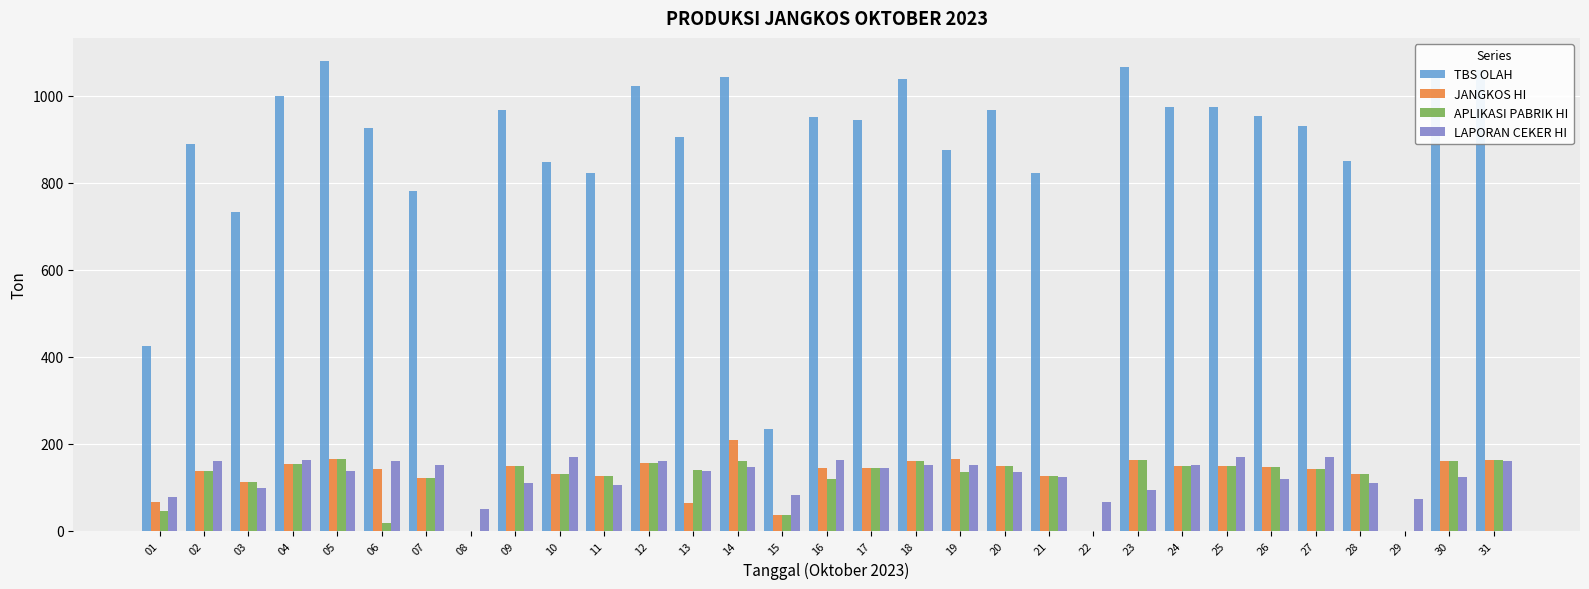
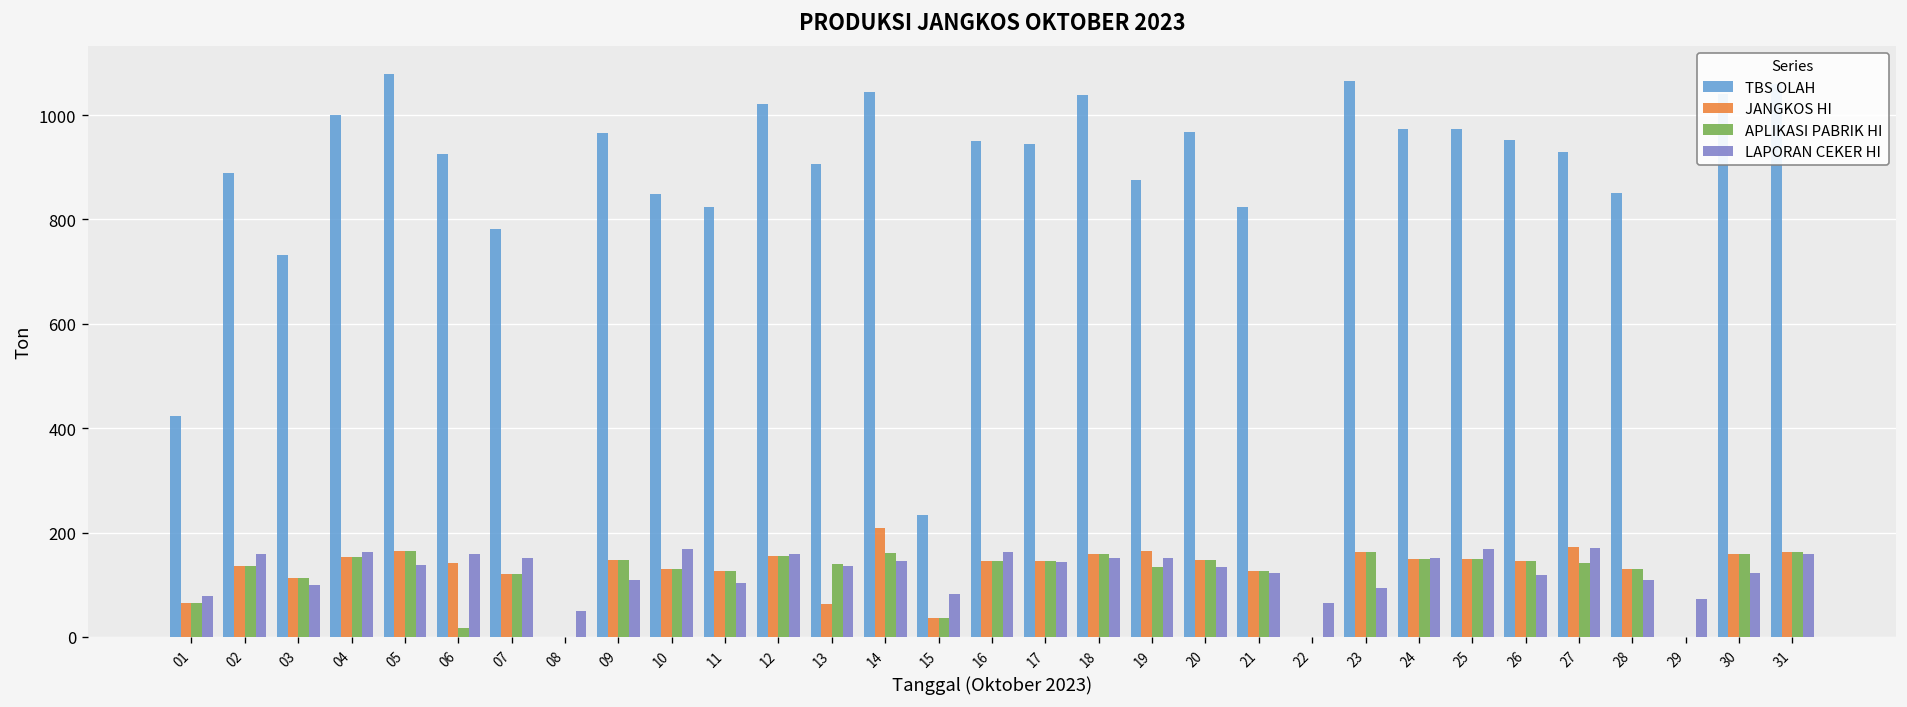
APLIKASI PABRIK HI, 01: 40 -> 70
APLIKASI PABRIK HI, 16: 120 -> 150
JANGKOS HI, 27: 140 -> 170
